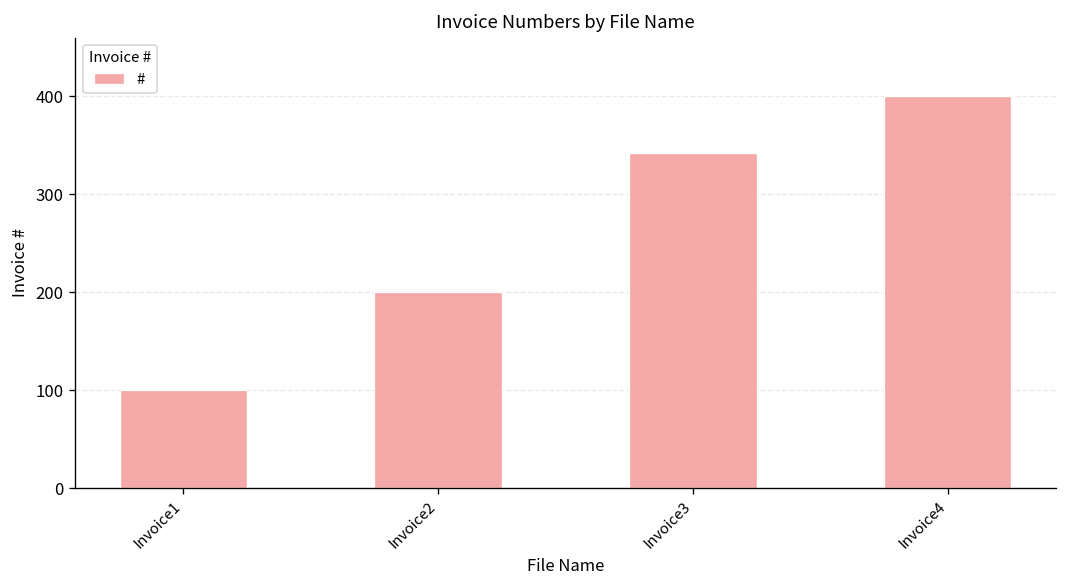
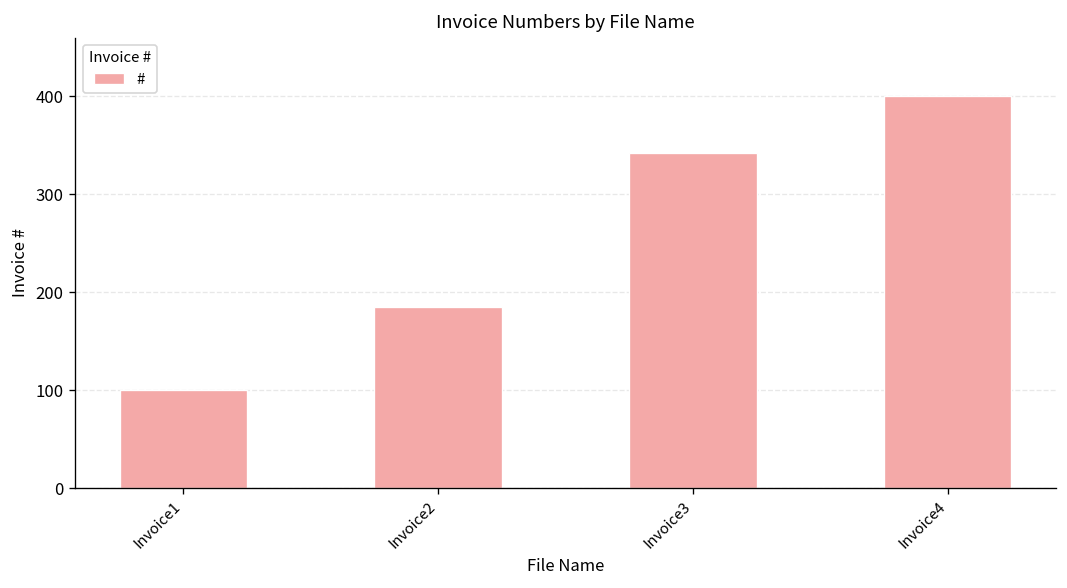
Invoice2: 200 -> 190
